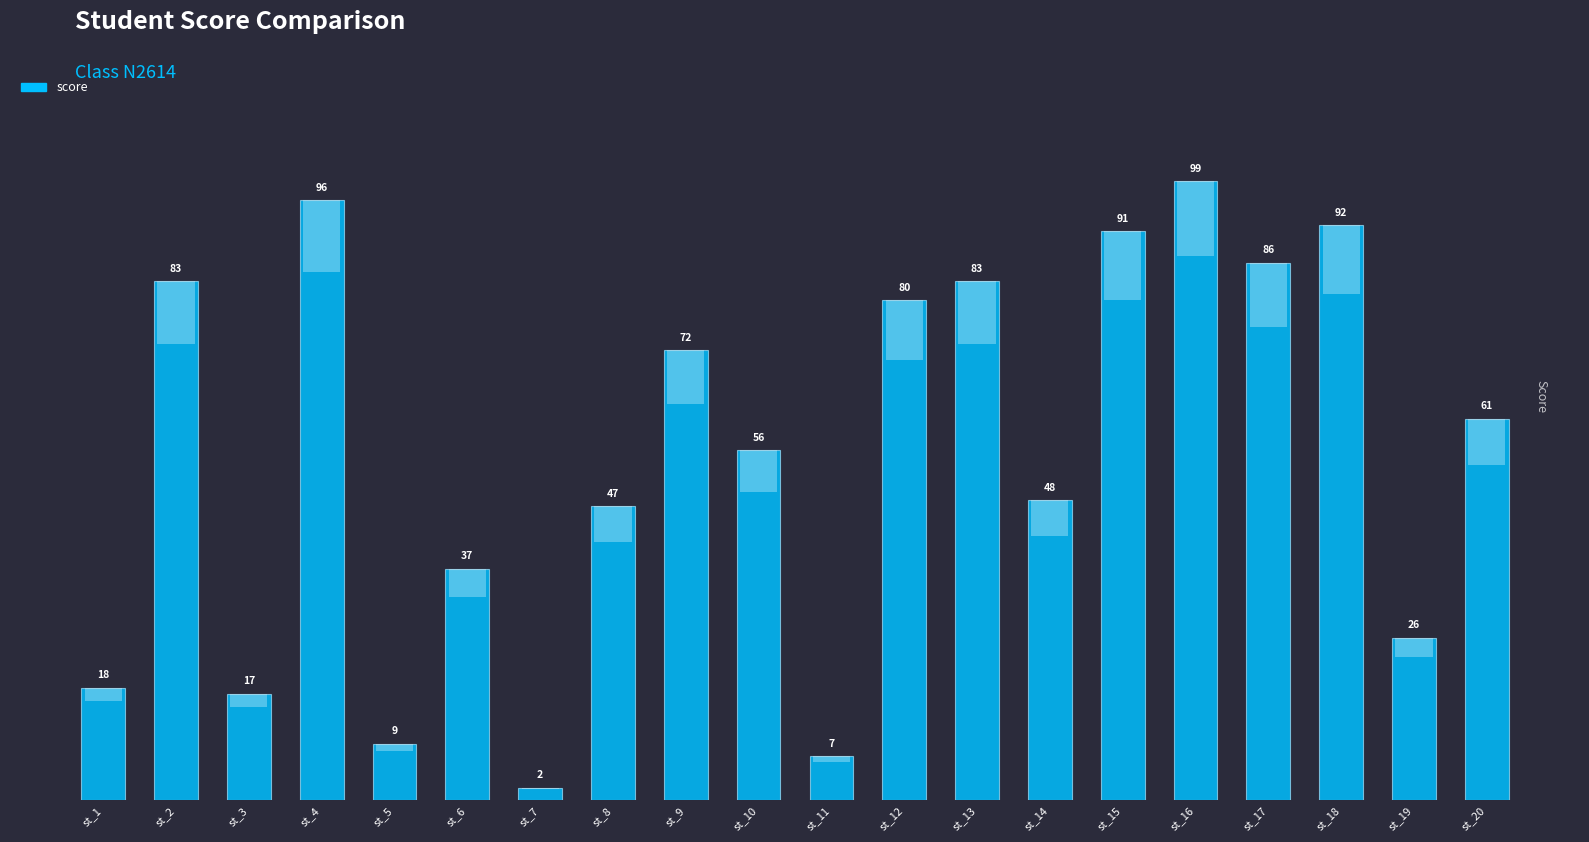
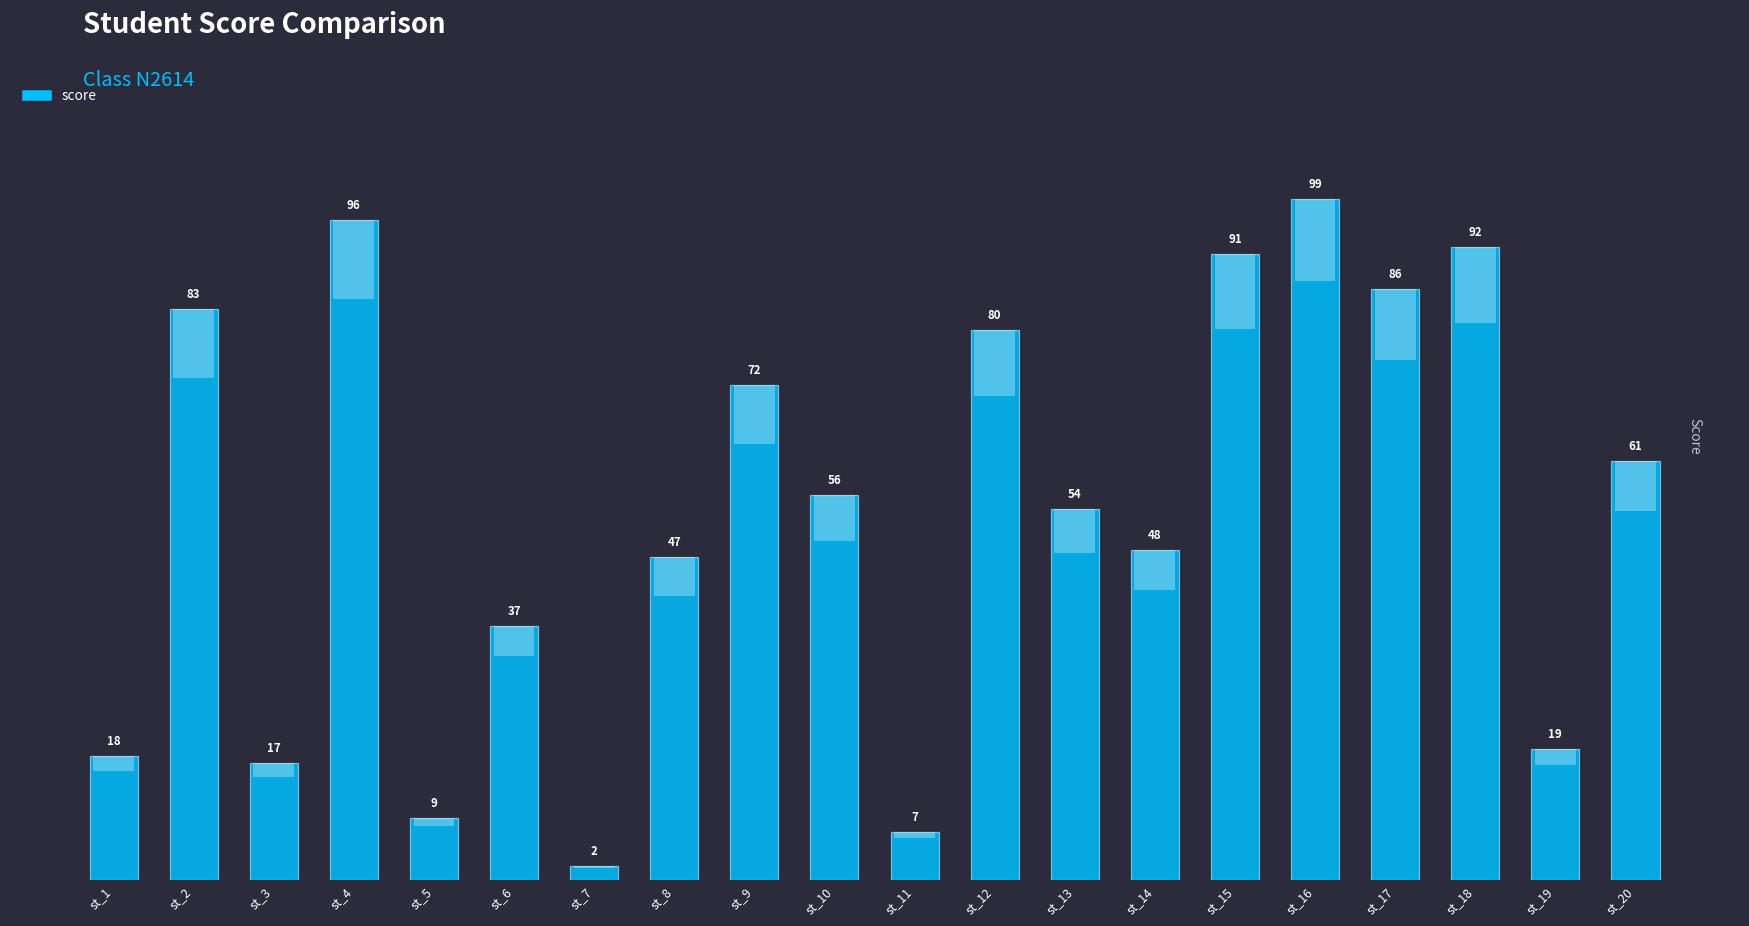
score, st_13: 83 -> 54
score, st_19: 26 -> 19
